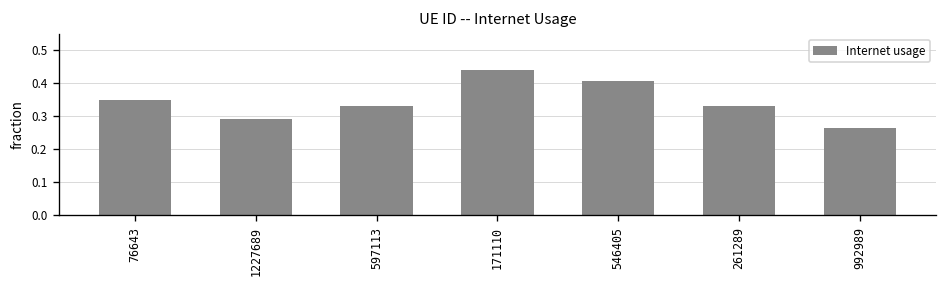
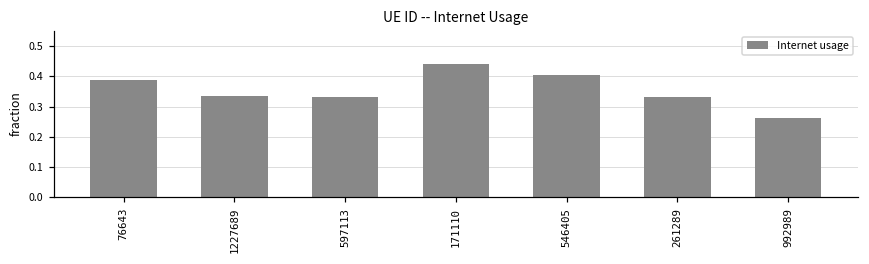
76643: 0.35 -> 0.39
1227689: 0.29 -> 0.34
